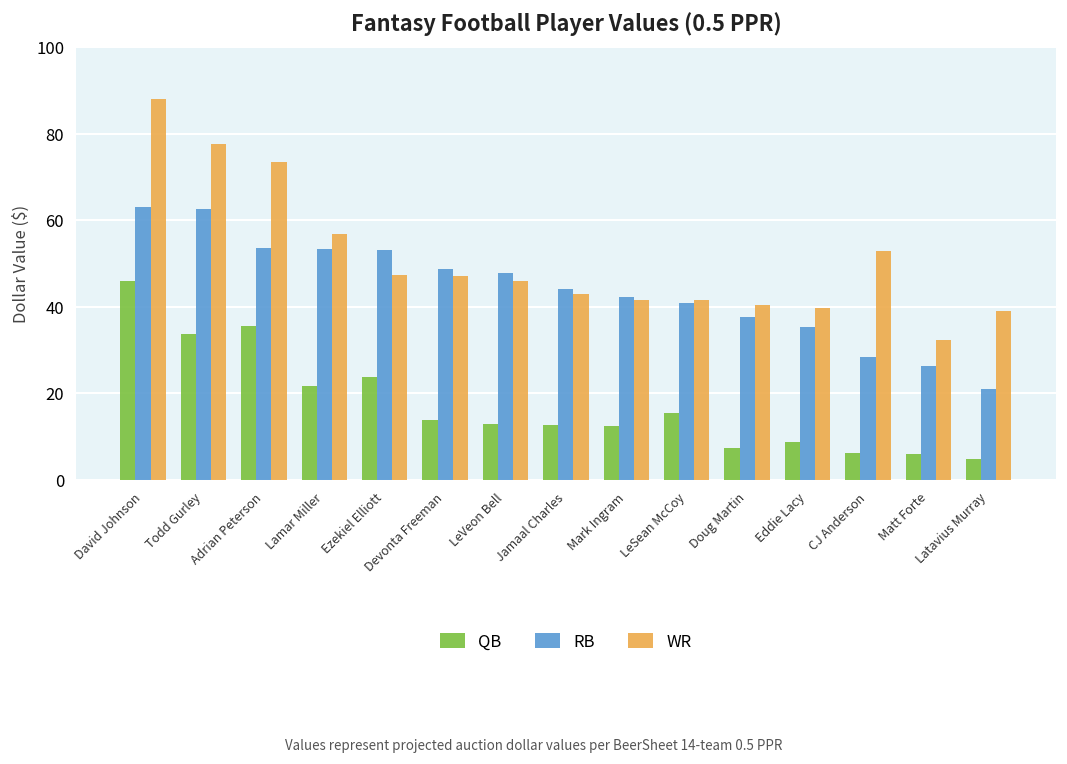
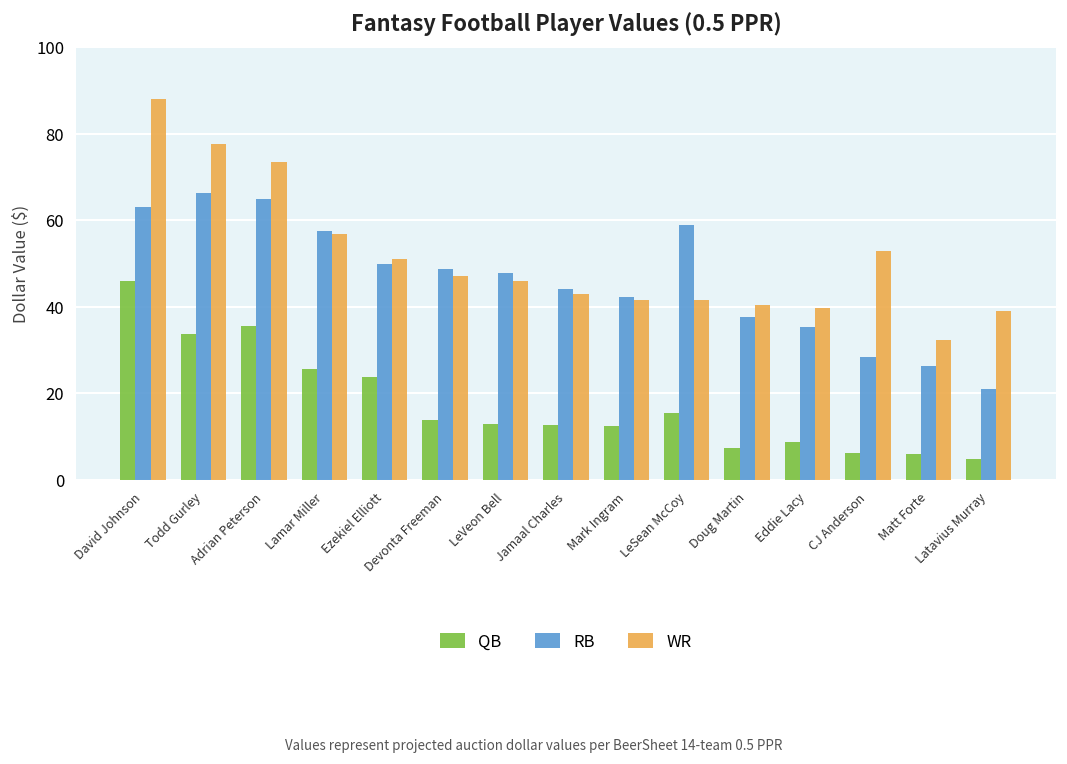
RB, Todd Gurley: 63 -> 66
RB, Adrian Peterson: 54 -> 65
QB, Lamar Miller: 22 -> 26
RB, Lamar Miller: 53 -> 58
RB, Ezekiel Elliott: 53 -> 50
WR, Ezekiel Elliott: 47 -> 51
RB, LeSean McCoy: 41 -> 59
